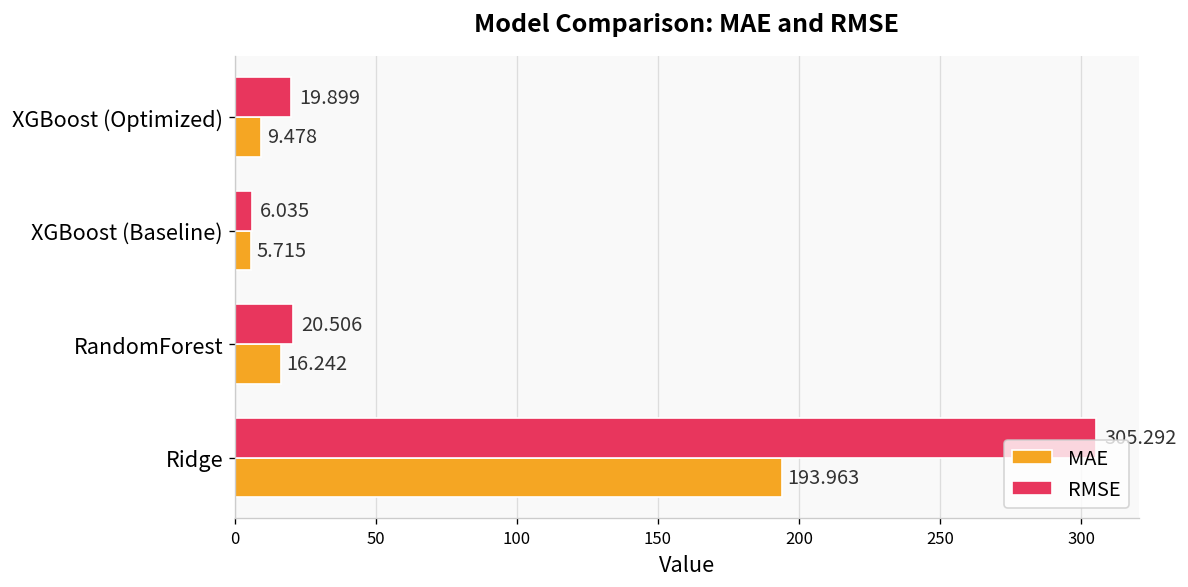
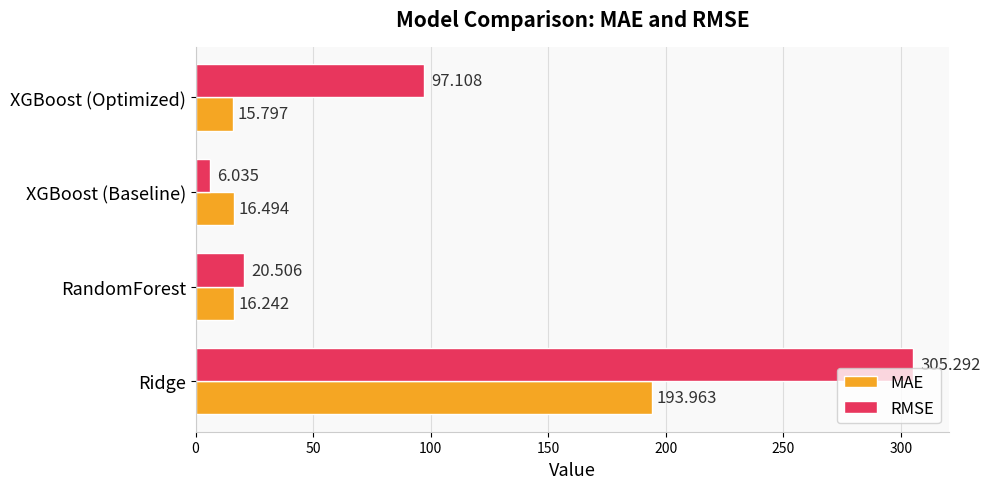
RMSE, XGBoost (Optimized): 19.899 -> 97.108
MAE, XGBoost (Optimized): 9.478 -> 15.797
MAE, XGBoost (Baseline): 5.715 -> 16.494
